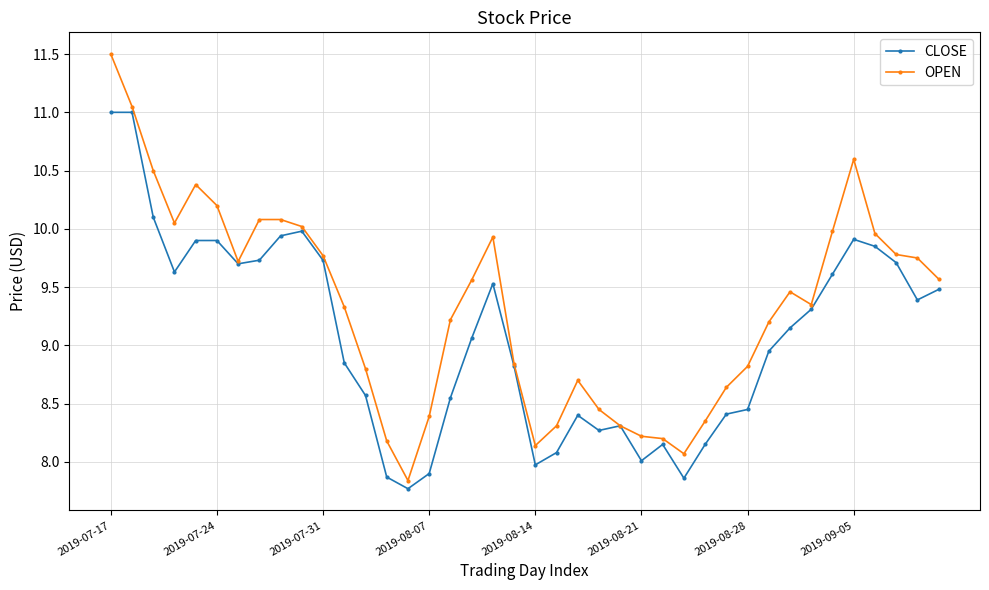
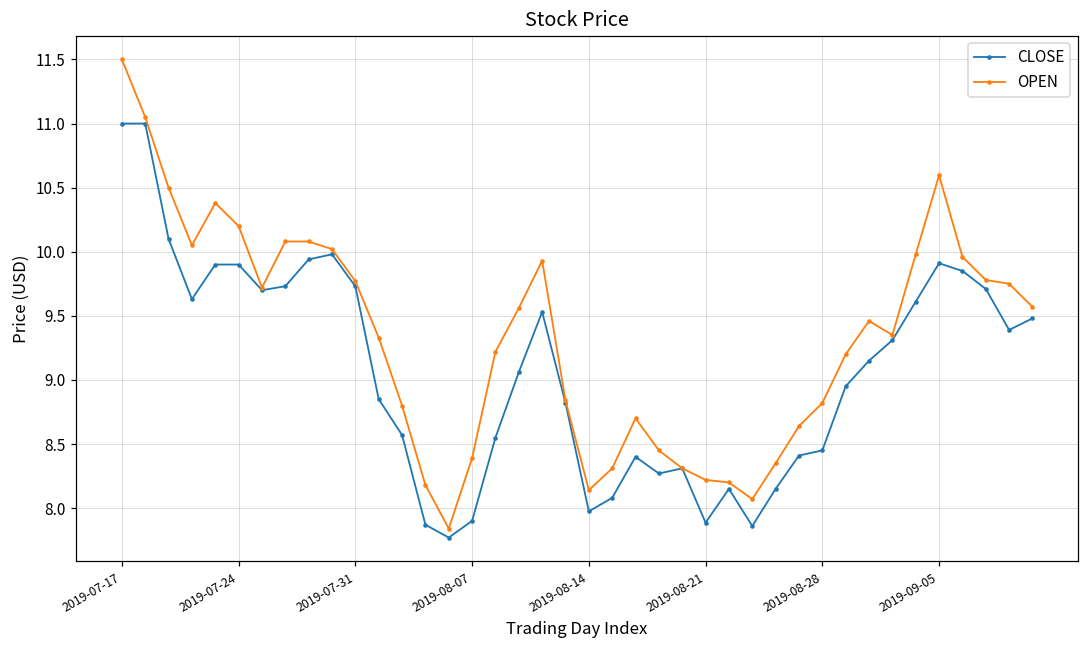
CLOSE, 2019-08-21: 8.01 -> 7.89
